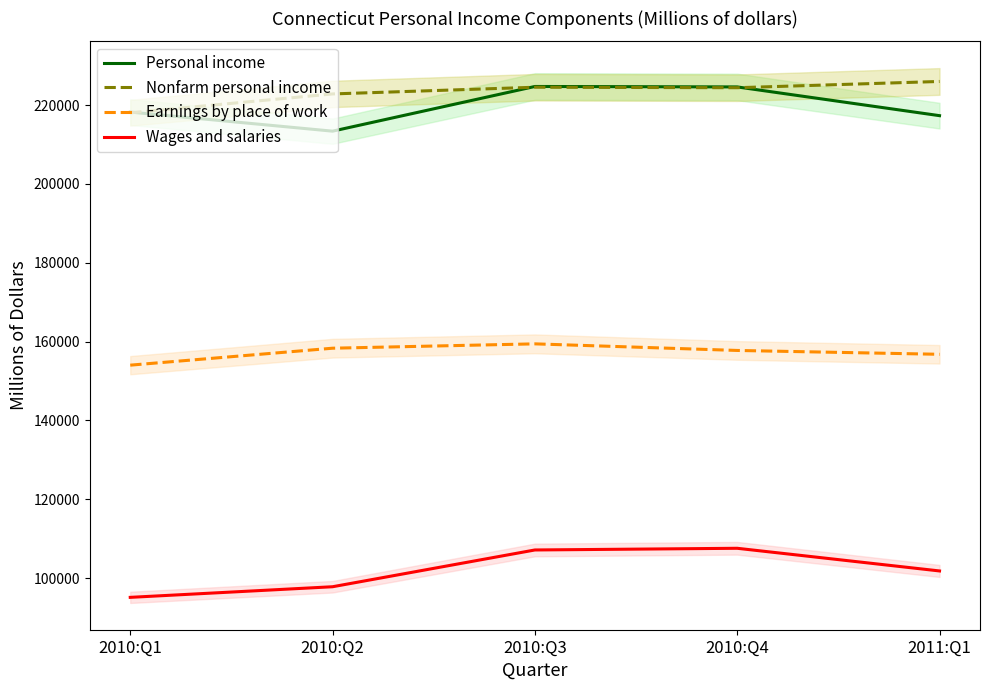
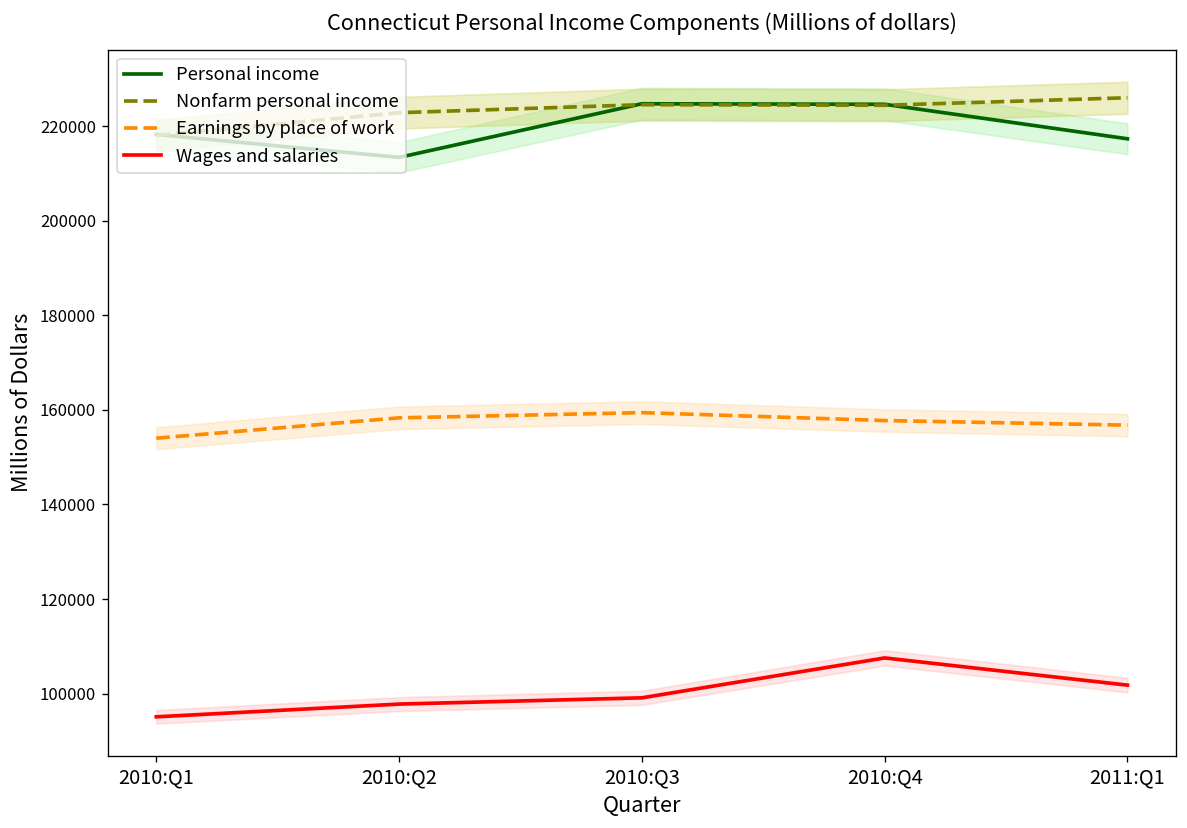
Wages and salaries, 2010:Q3: 107000 -> 99000
